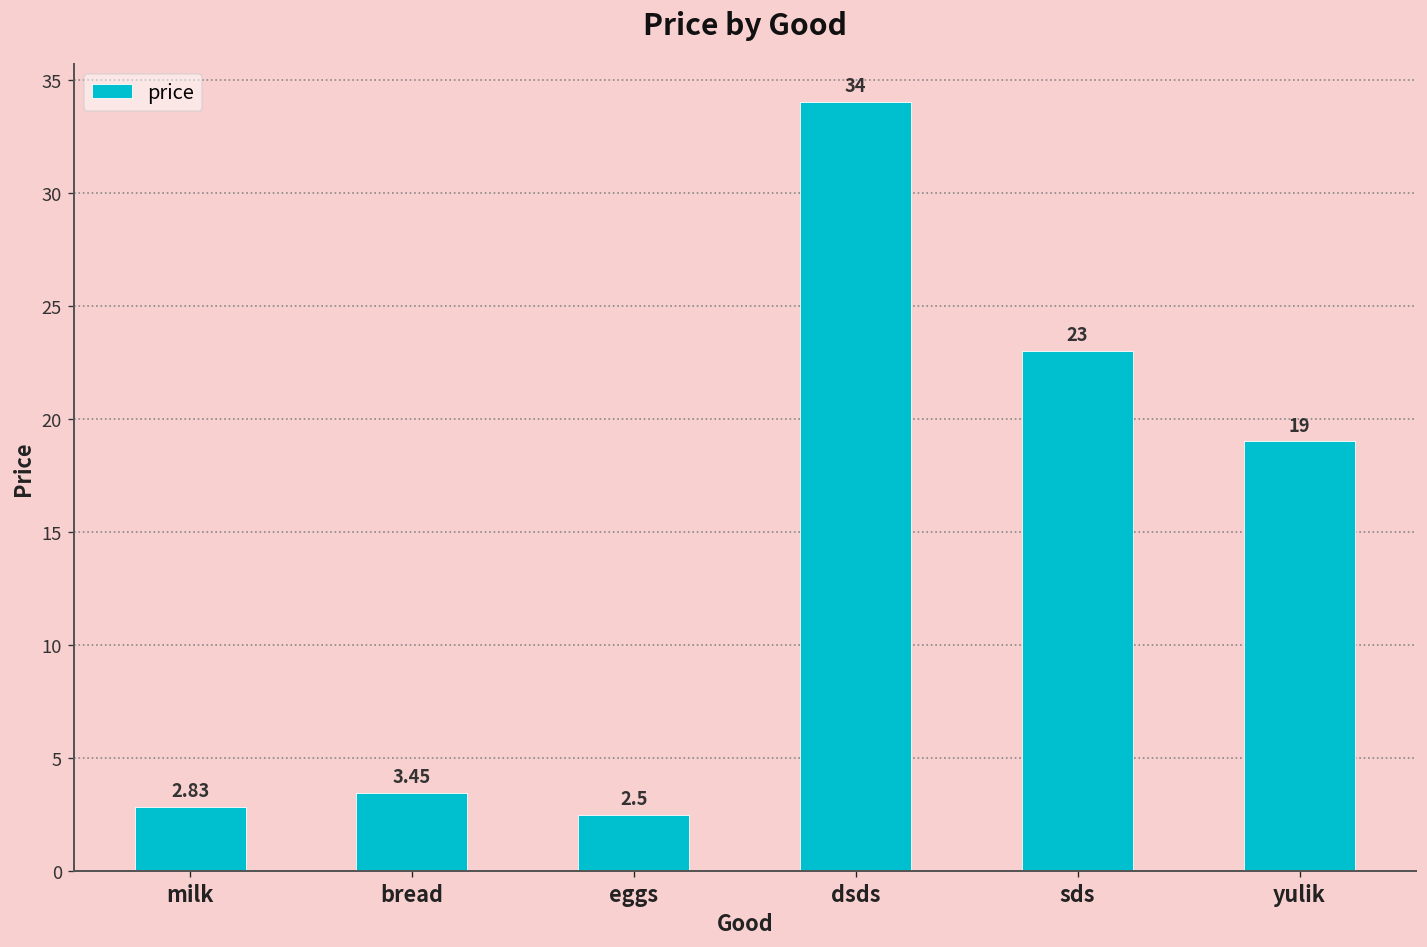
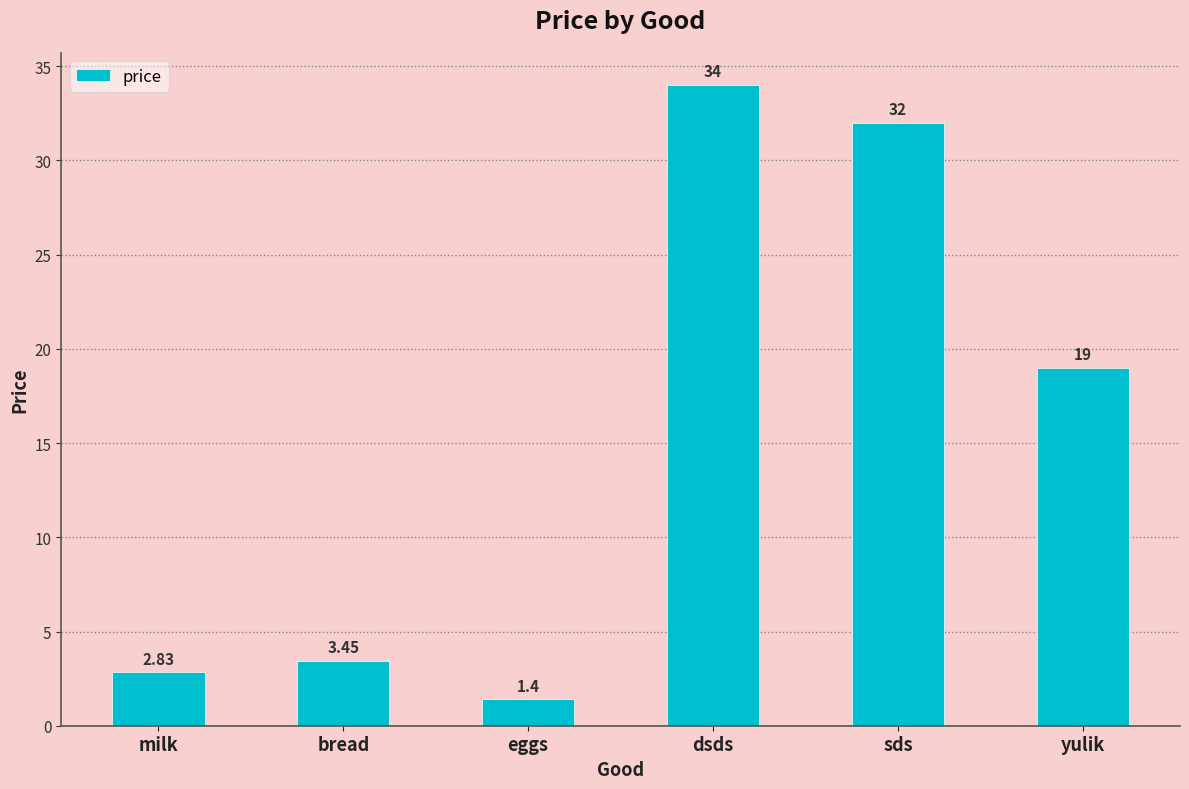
eggs: 2.5 -> 1.4
sds: 23 -> 32
